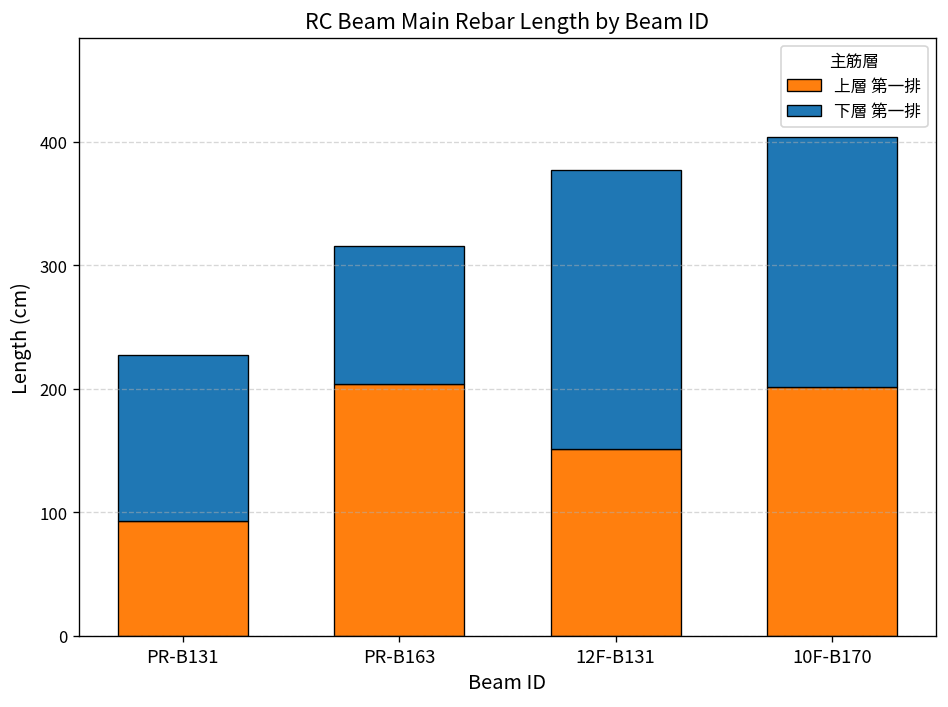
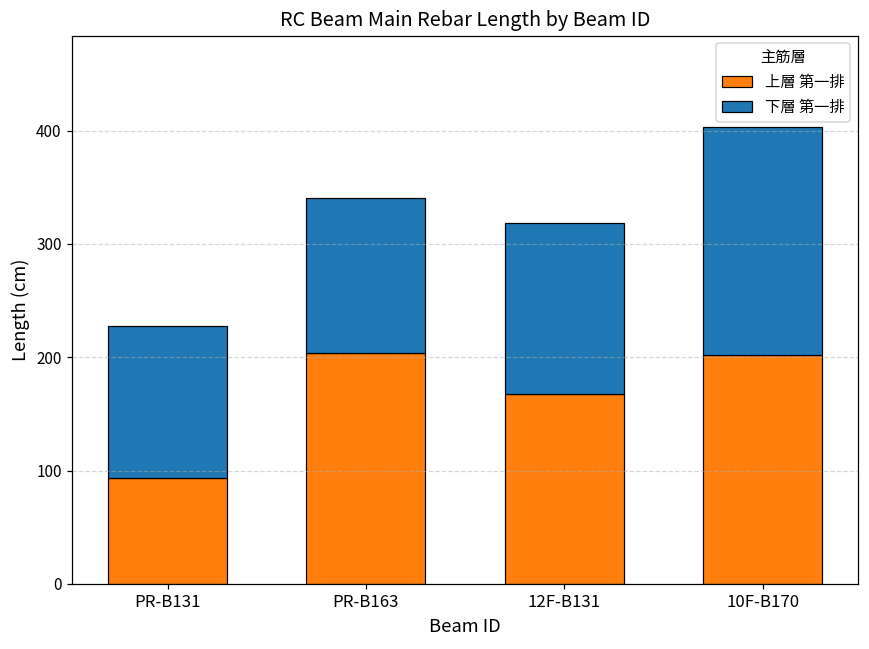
下層 第一排, PR-B163: 112 -> 137
上層 第一排, 12F-B131: 151 -> 167
下層 第一排, 12F-B131: 226 -> 151
